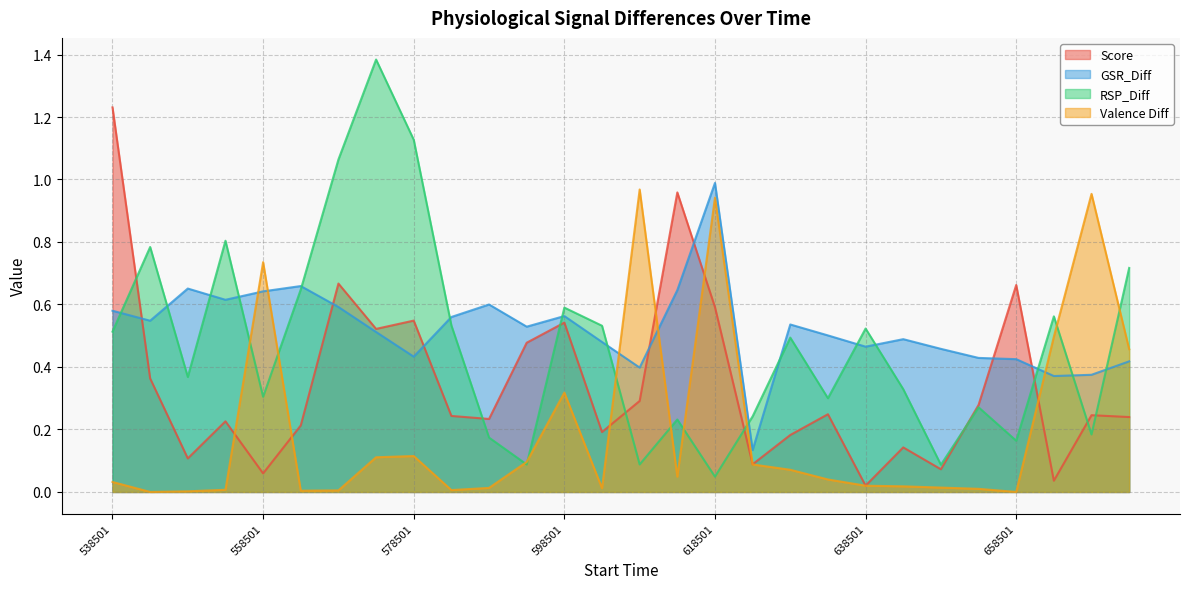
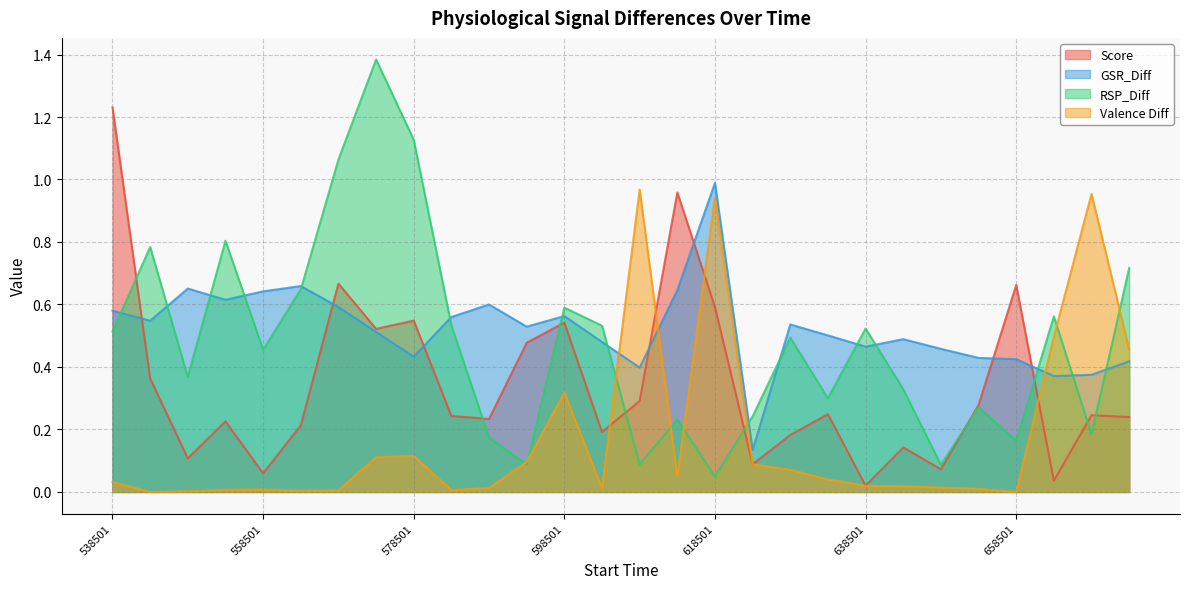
RSP_Diff, 558501: 0.30 -> 0.45
Valence Diff, 558501: 0.74 -> 0.01
